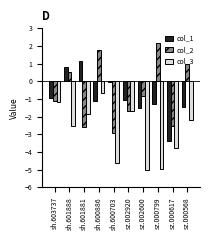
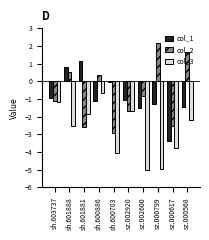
col_2, sh.600886: 1.8 -> 0.4
col_3, sh.600703: -4.6 -> -4.0
col_2, sz.000568: 1.0 -> 1.7
